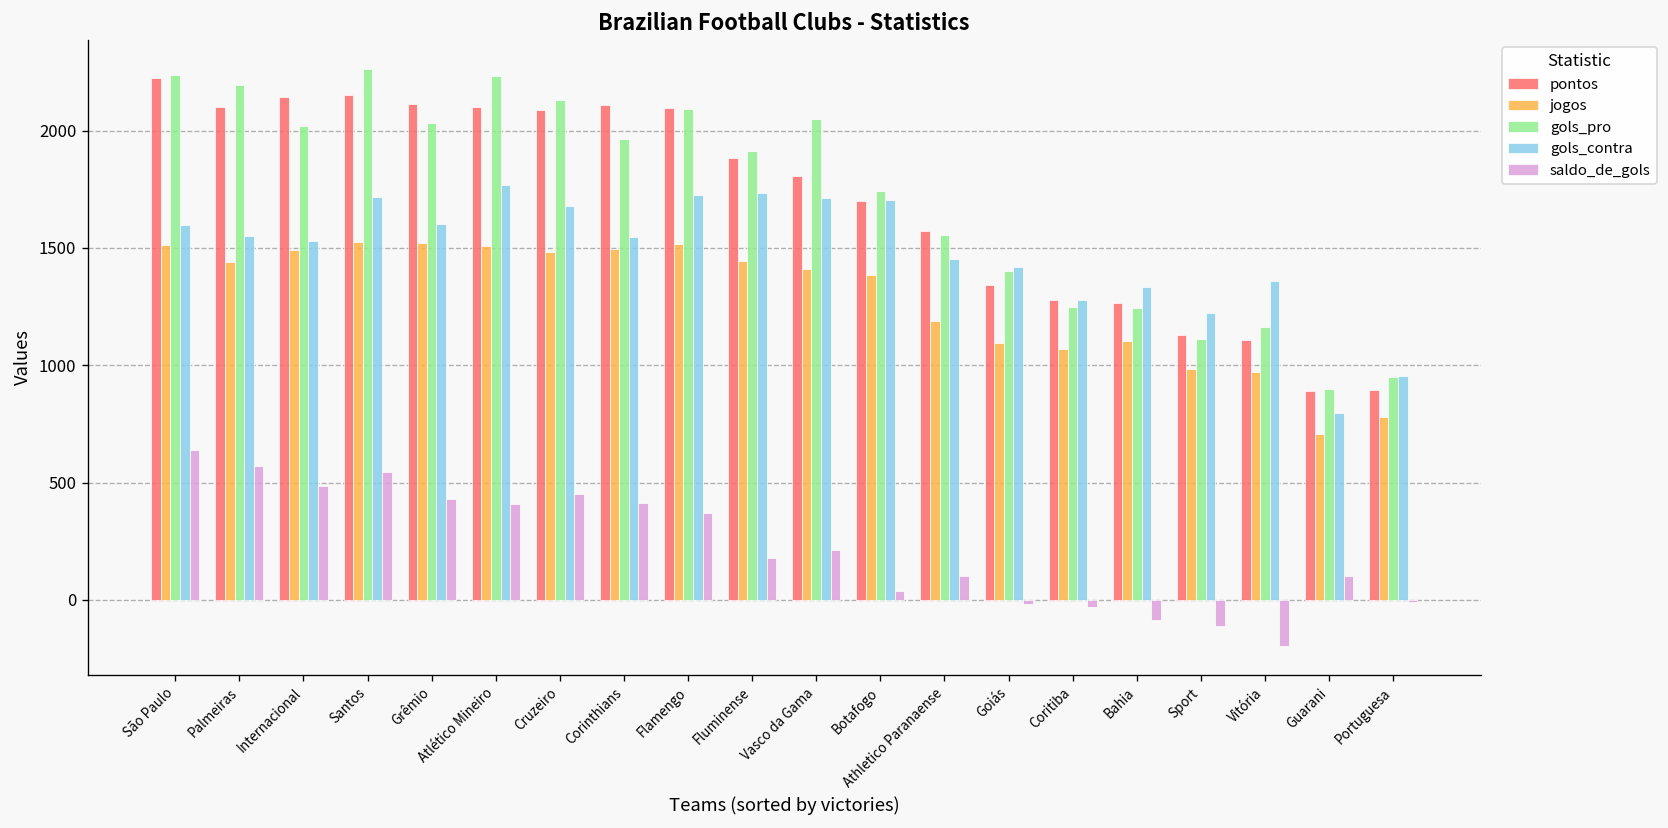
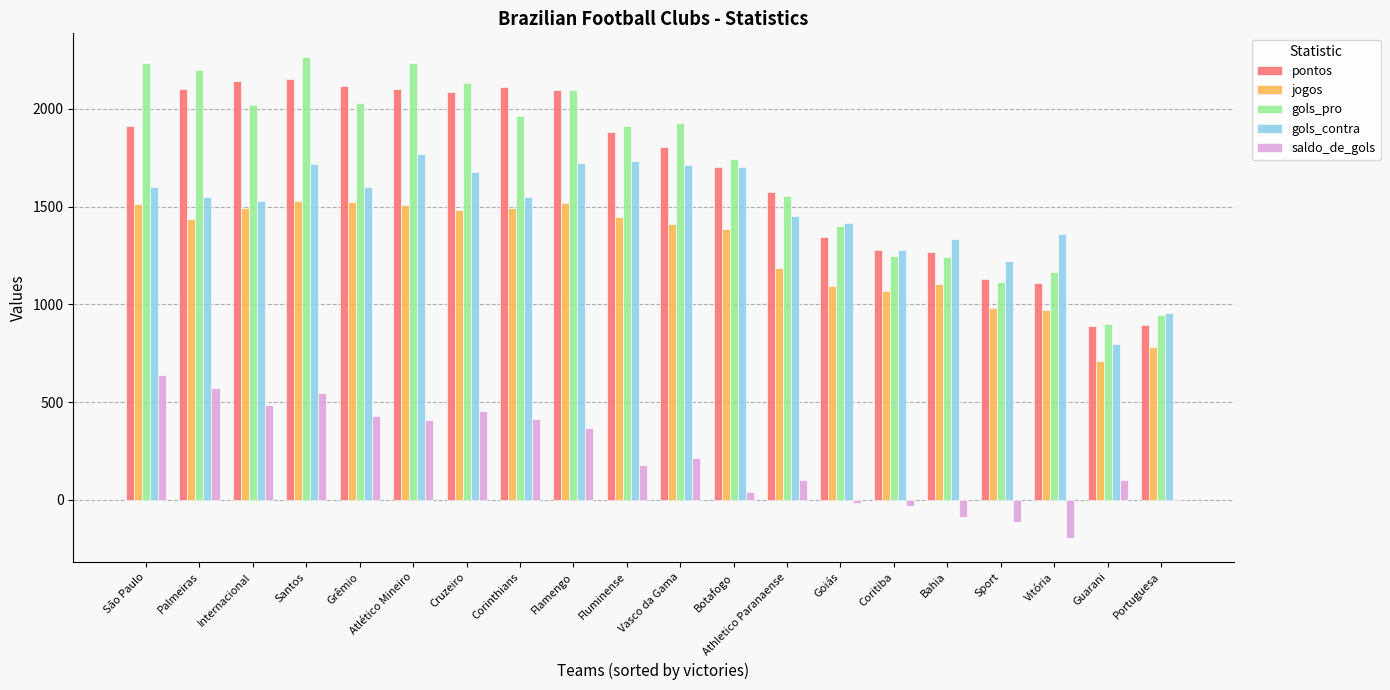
pontos, São Paulo: 2220 -> 1910
gols_pro, Vasco da Gama: 2050 -> 1930
